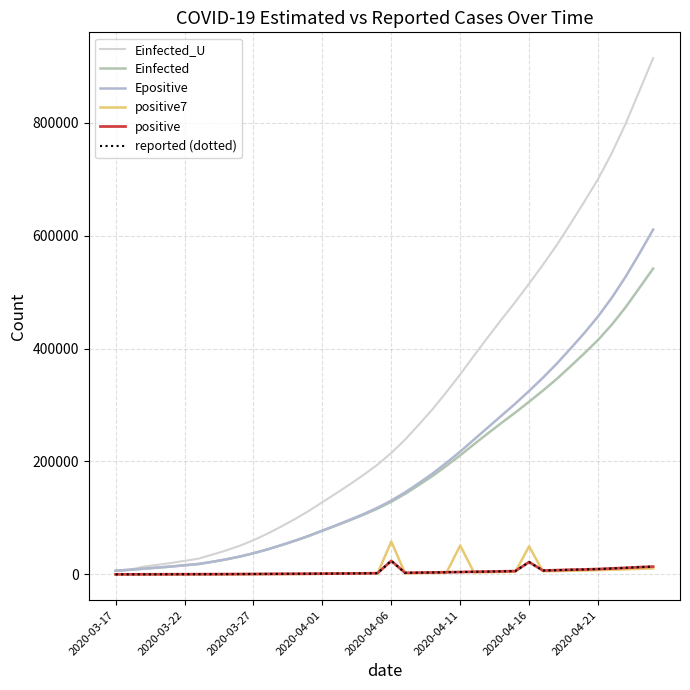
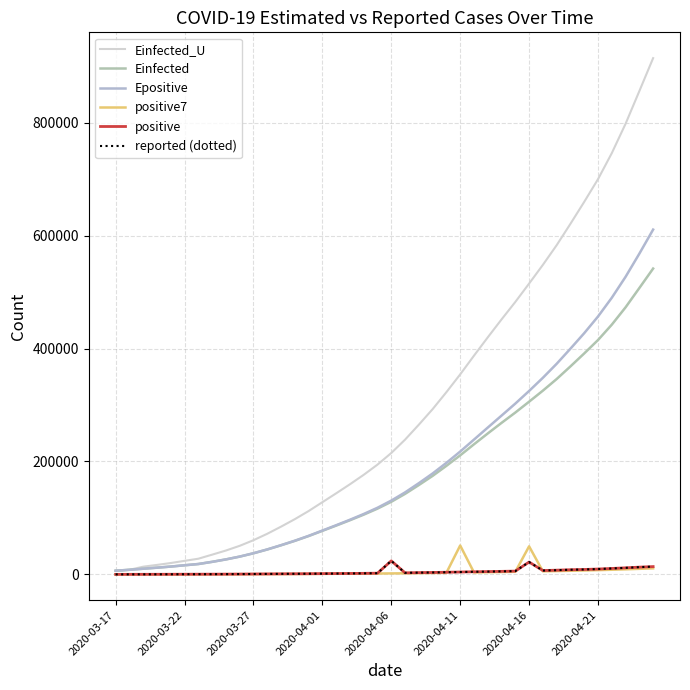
positive7, 2020-04-06: 60000 -> 0
